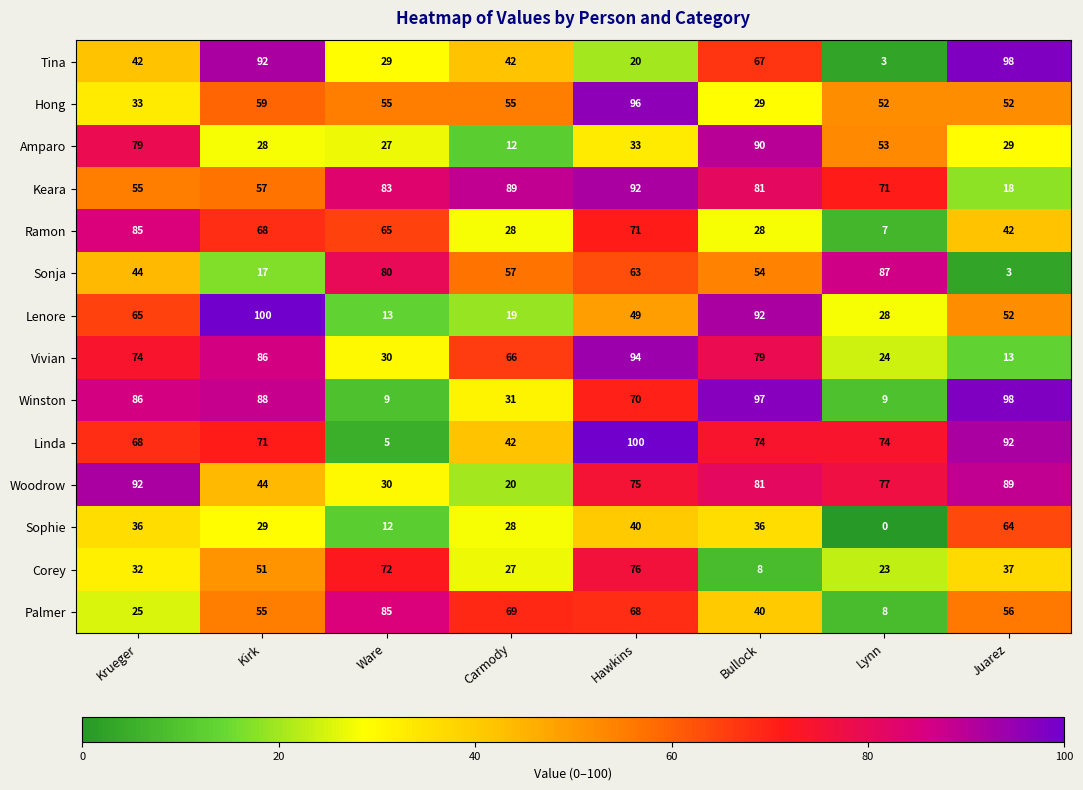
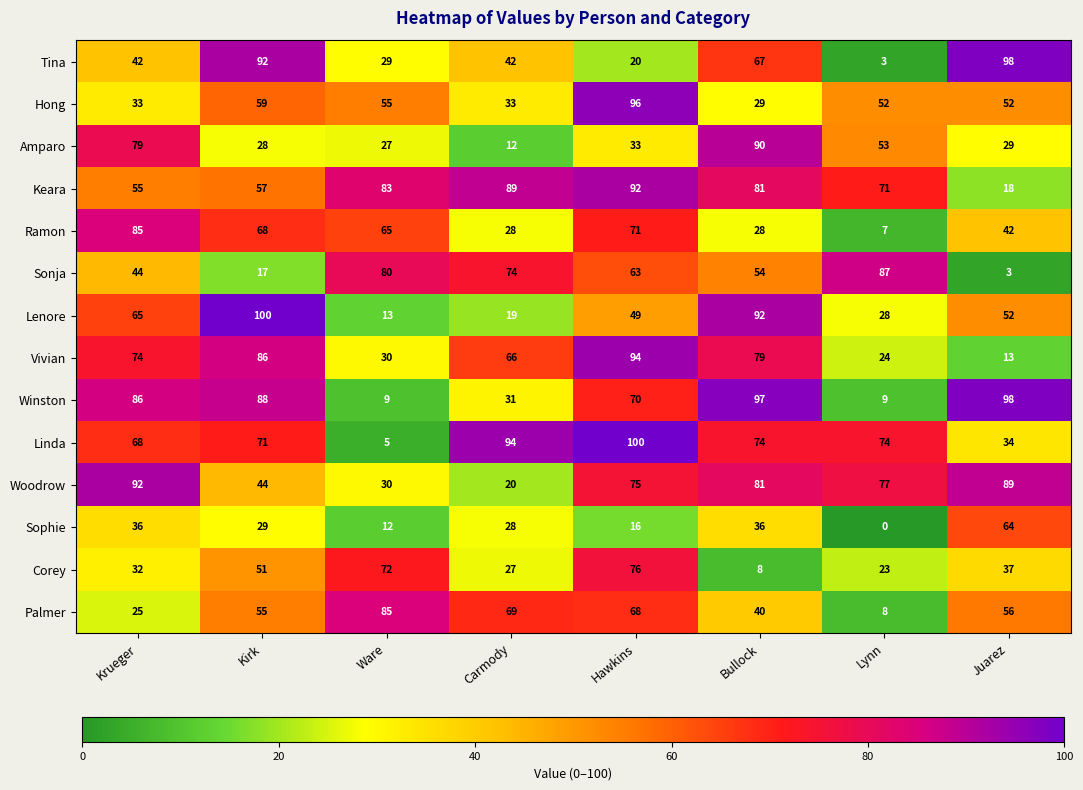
Hong, Carmody: 55 -> 33
Sonja, Carmody: 57 -> 74
Linda, Carmody: 42 -> 94
Linda, Juarez: 92 -> 34
Sophie, Hawkins: 40 -> 16
